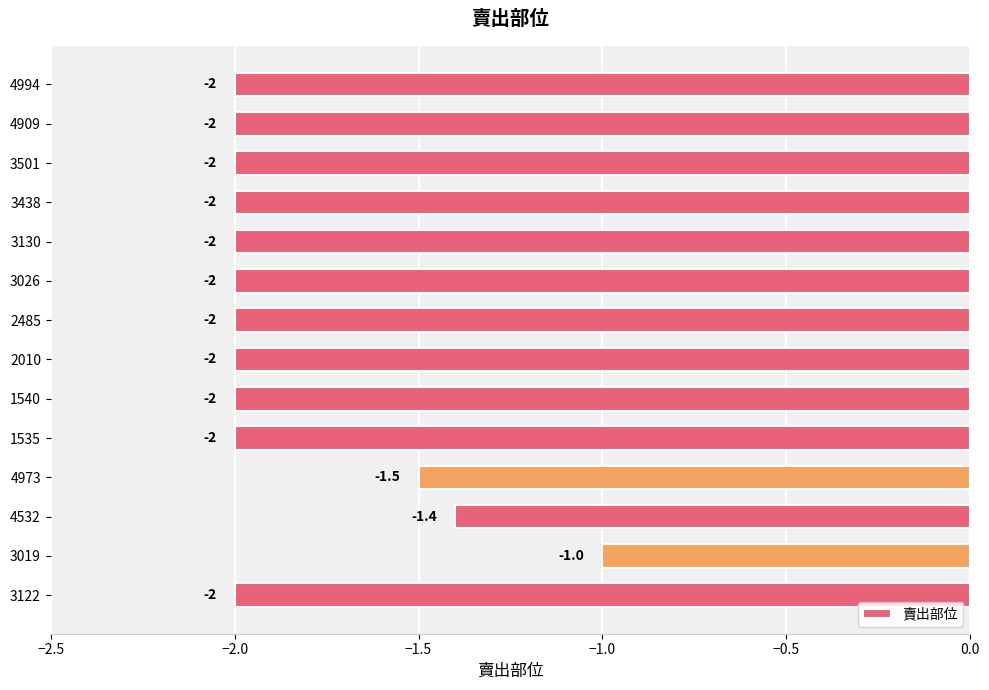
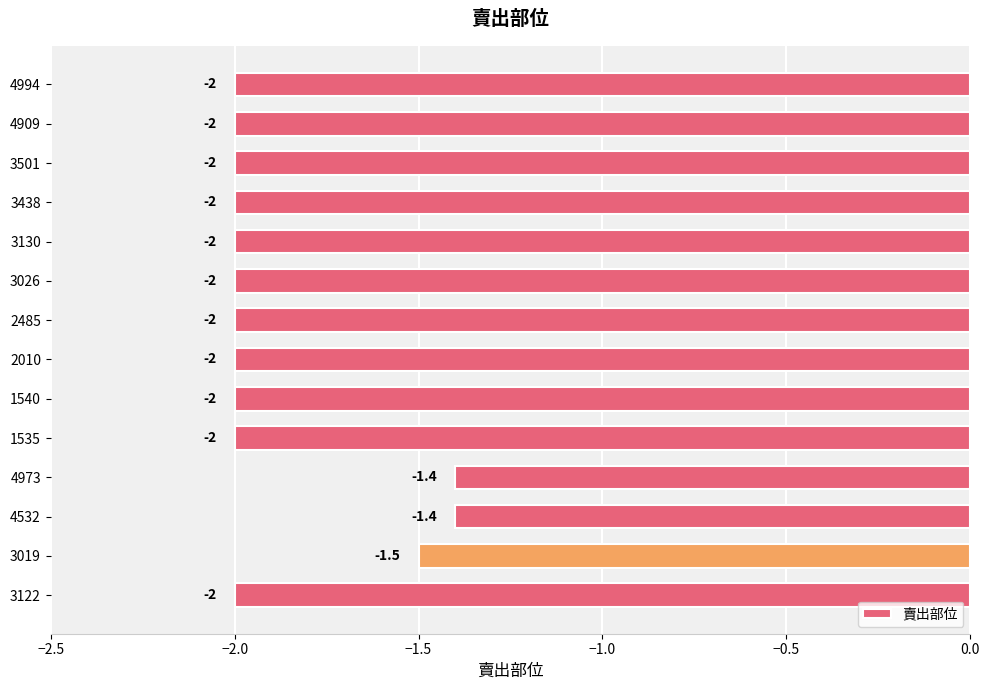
4973: -1.5 -> -1.4
3019: -1.0 -> -1.5
